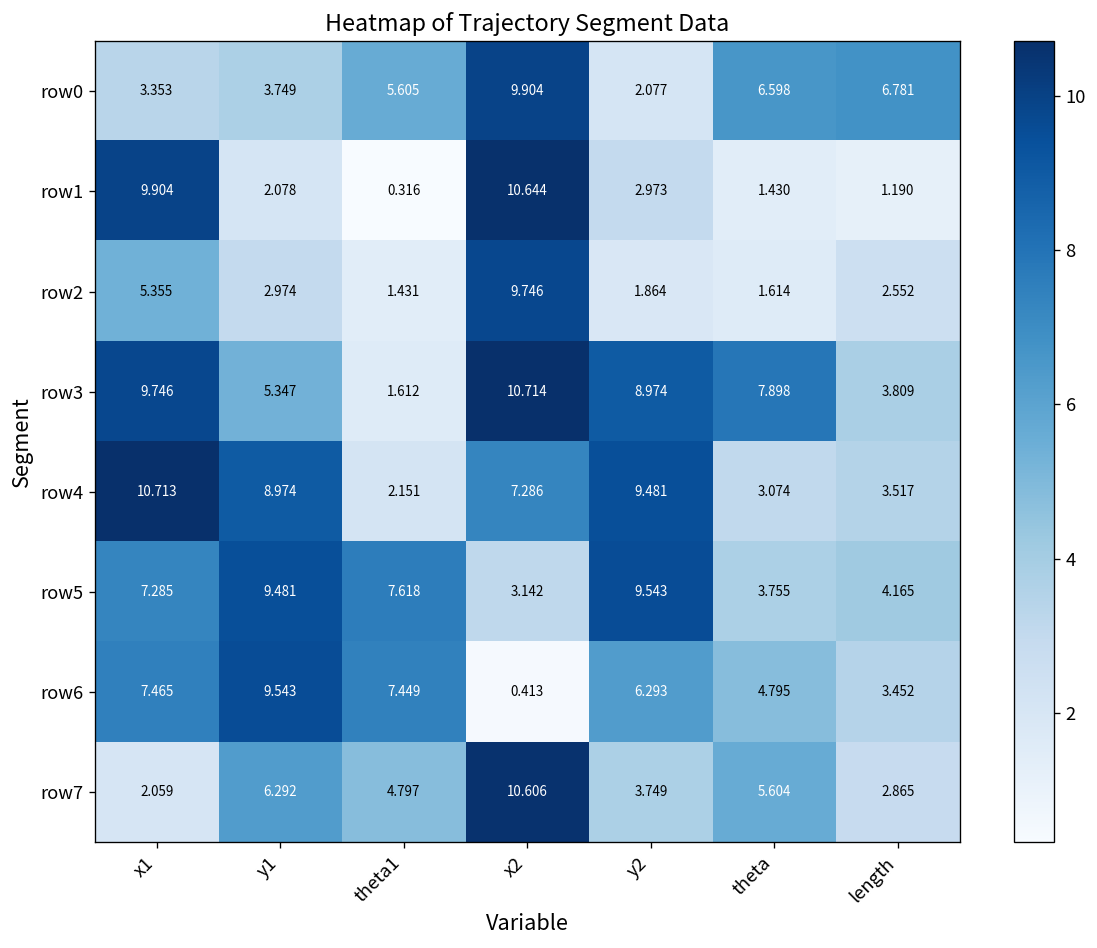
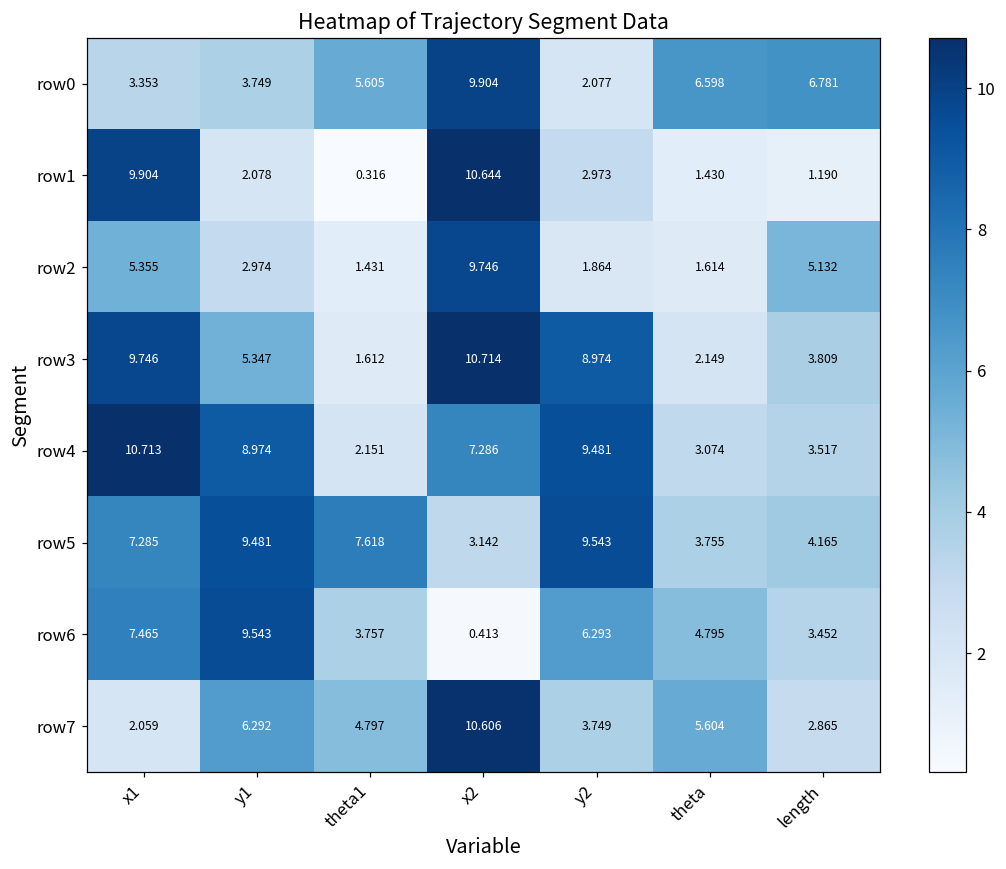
row2, length: 2.552 -> 5.132
row3, theta: 7.898 -> 2.149
row6, theta1: 7.449 -> 3.757
